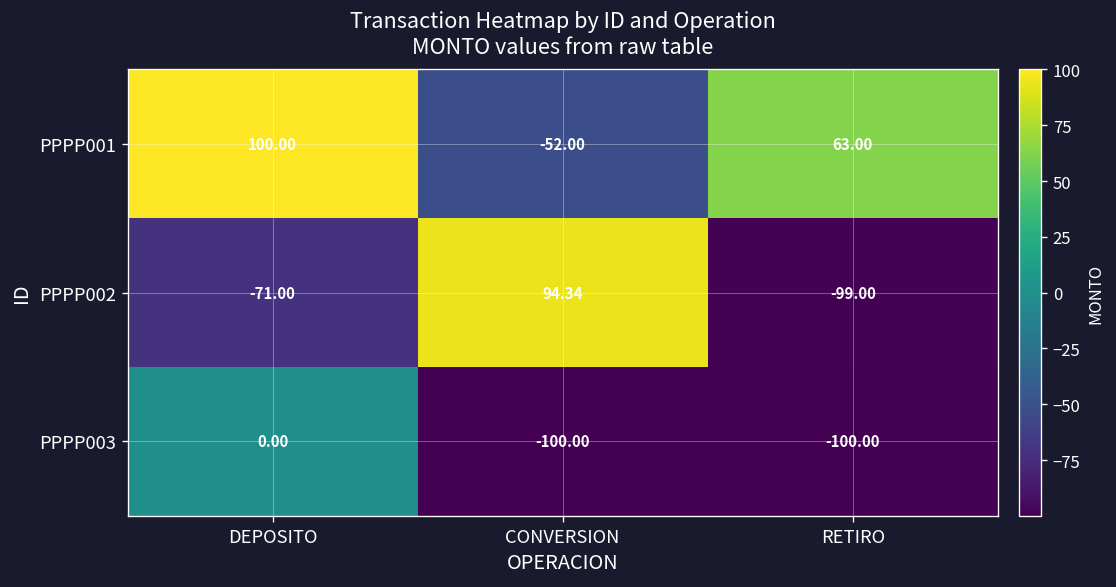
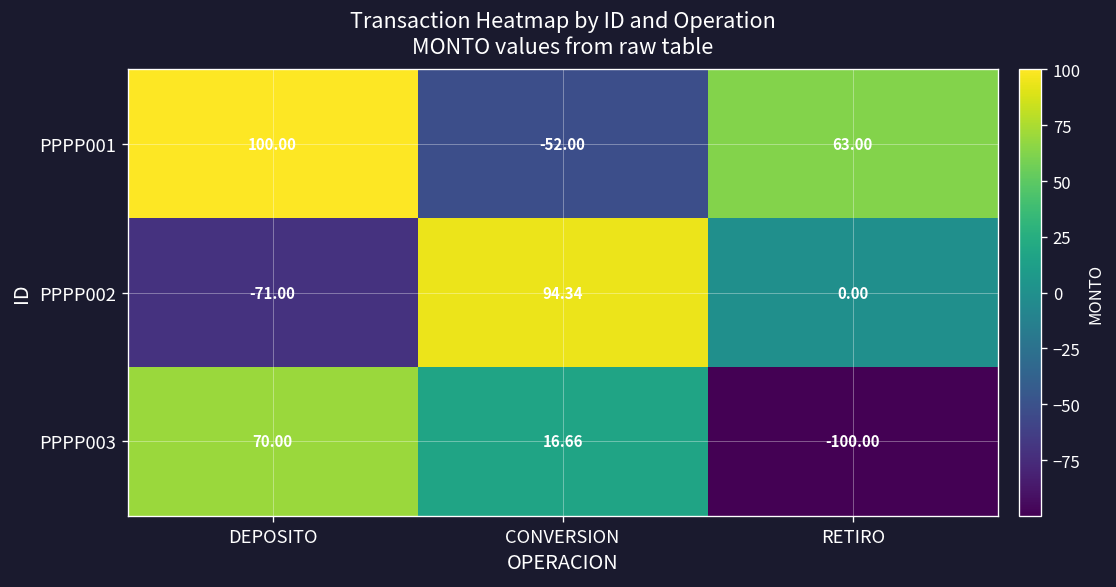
PPPP002, RETIRO: -99.00 -> 0.00
PPPP003, DEPOSITO: 0.00 -> 70.00
PPPP003, CONVERSION: -100.00 -> 16.66
